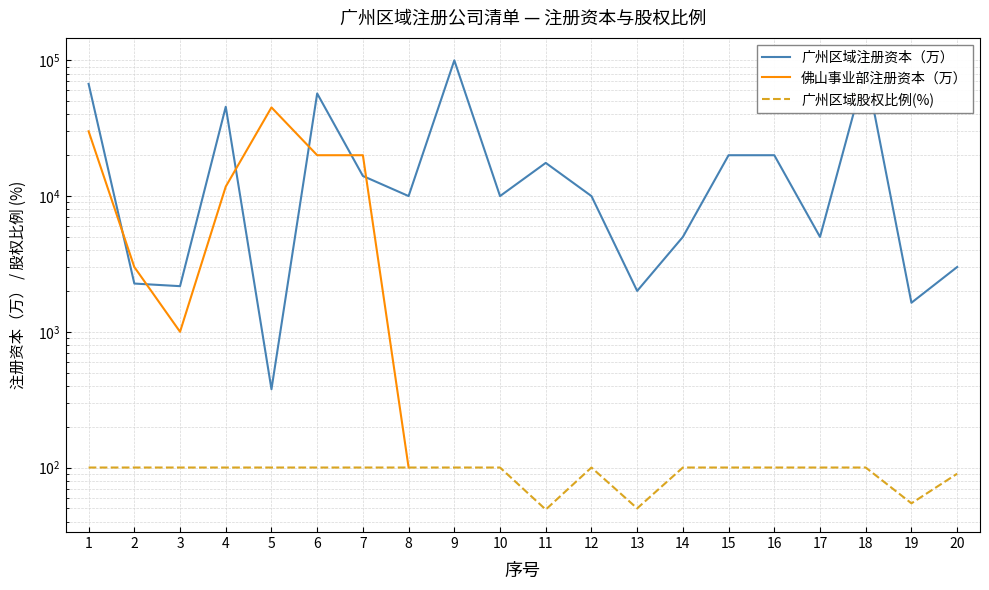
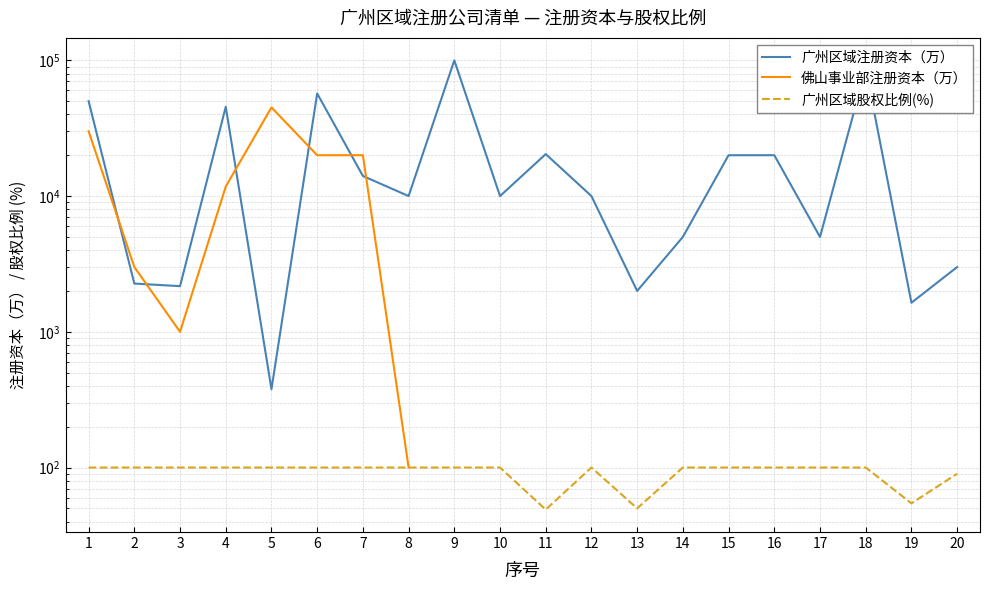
广州区域注册资本（万）, 1: 70000 -> 50000
广州区域注册资本（万）, 11: 18000 -> 20000
